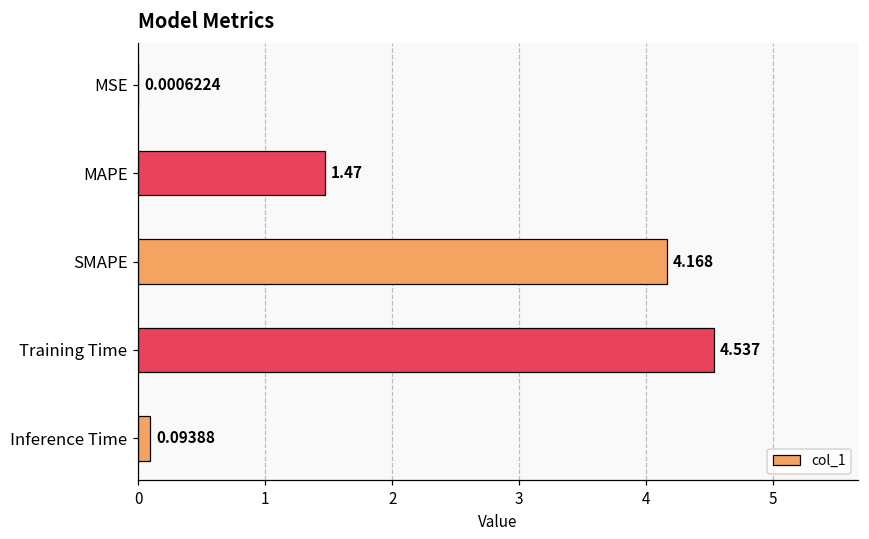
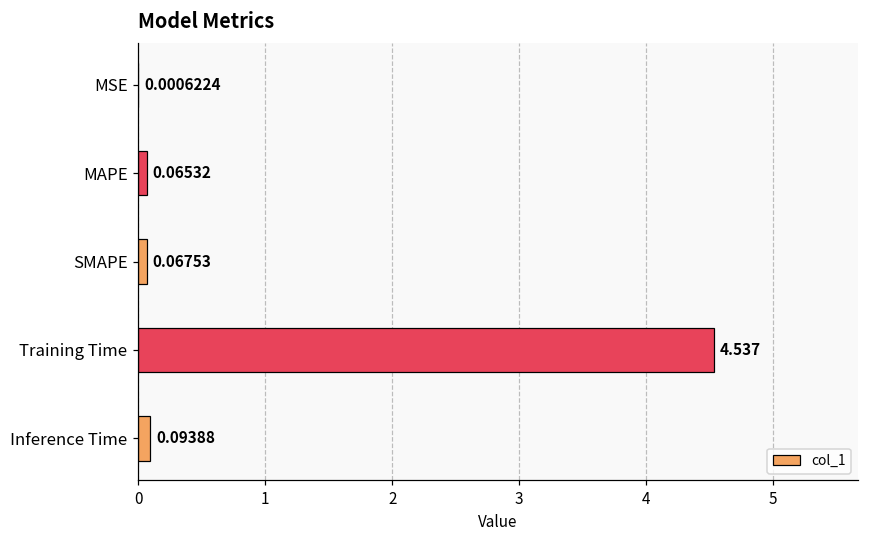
MAPE: 1.47 -> 0.06532
SMAPE: 4.168 -> 0.06753
